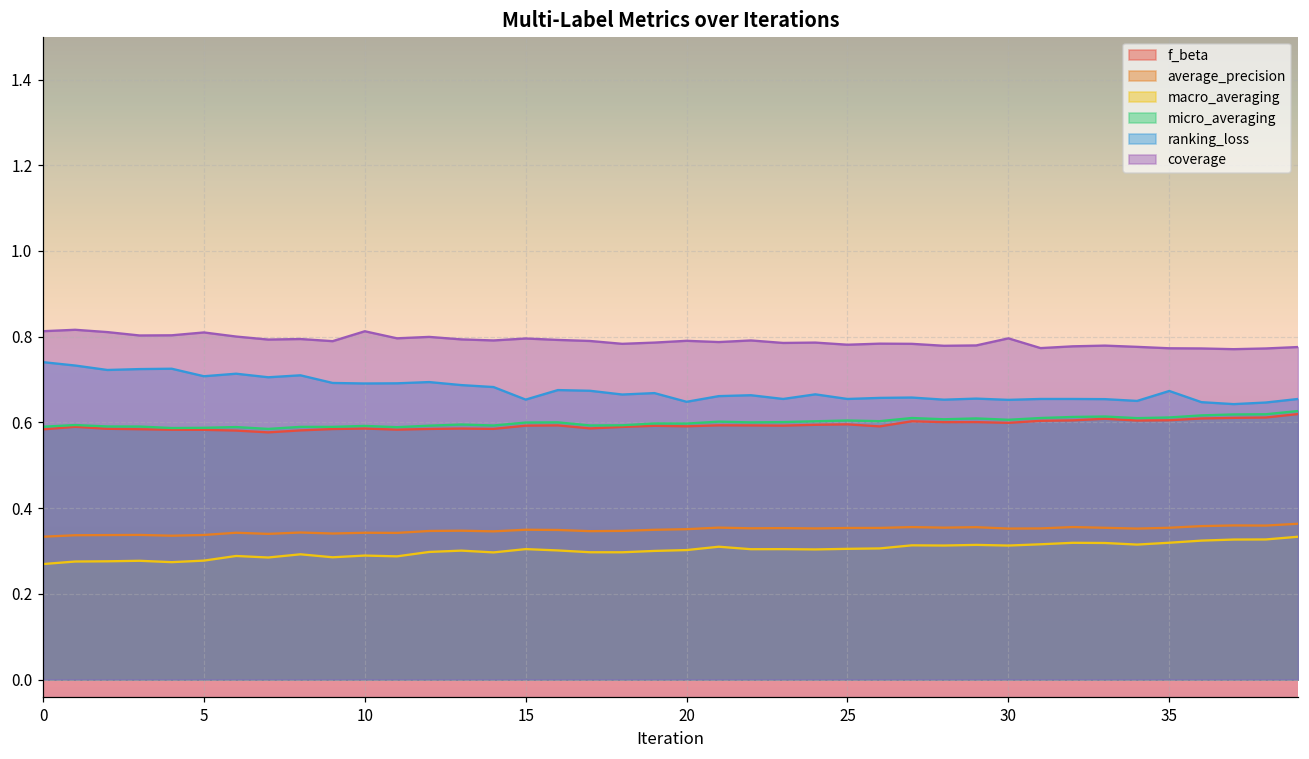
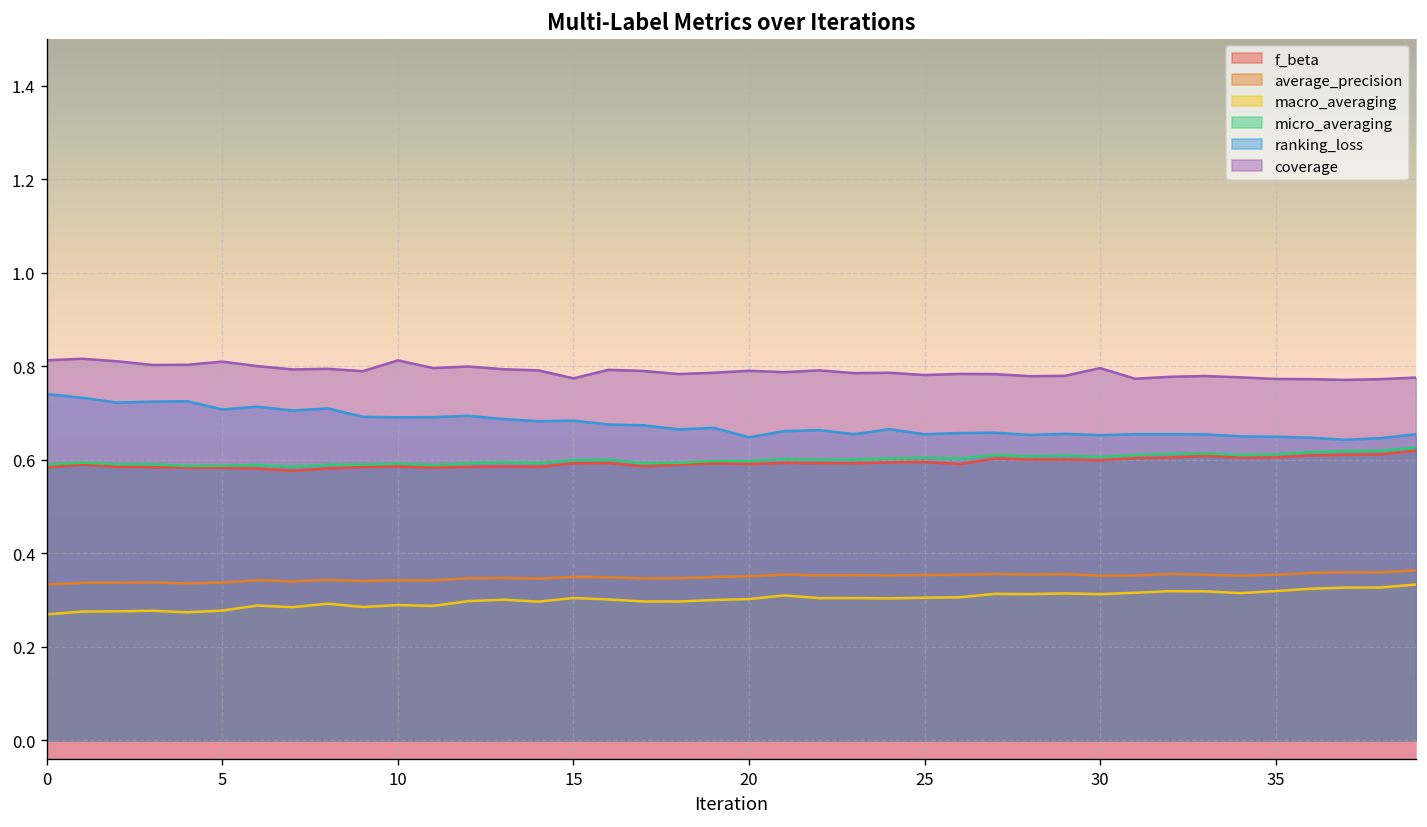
ranking_loss, 15: 0.65 -> 0.68
coverage, 15: 0.80 -> 0.77
ranking_loss, 35: 0.67 -> 0.65
